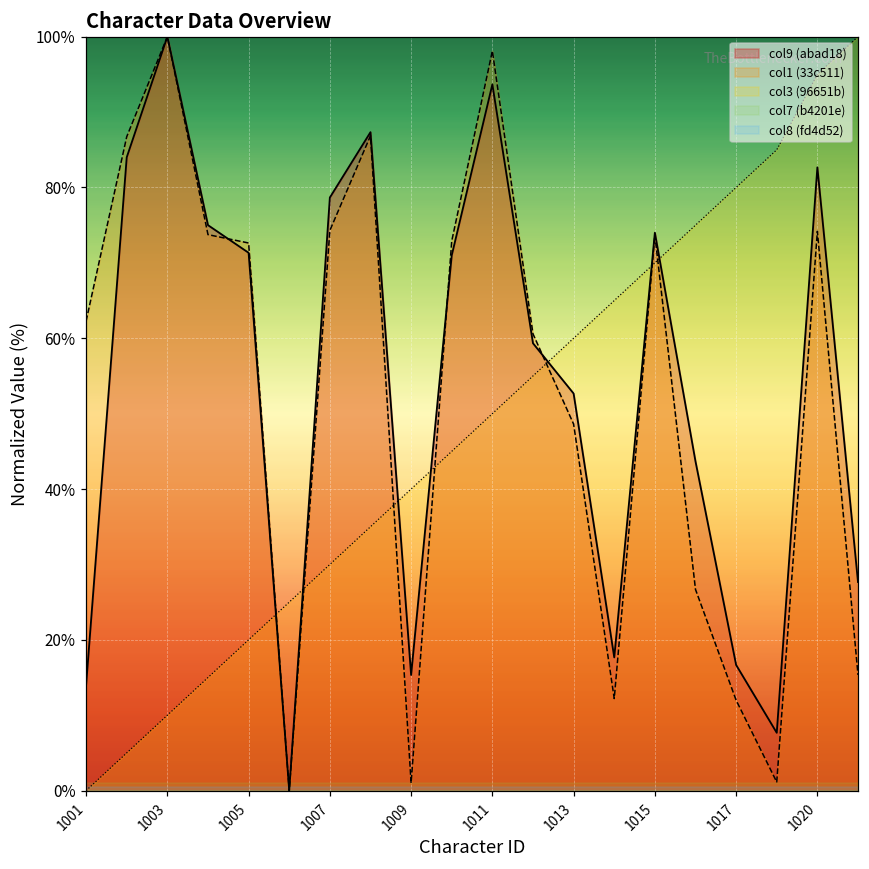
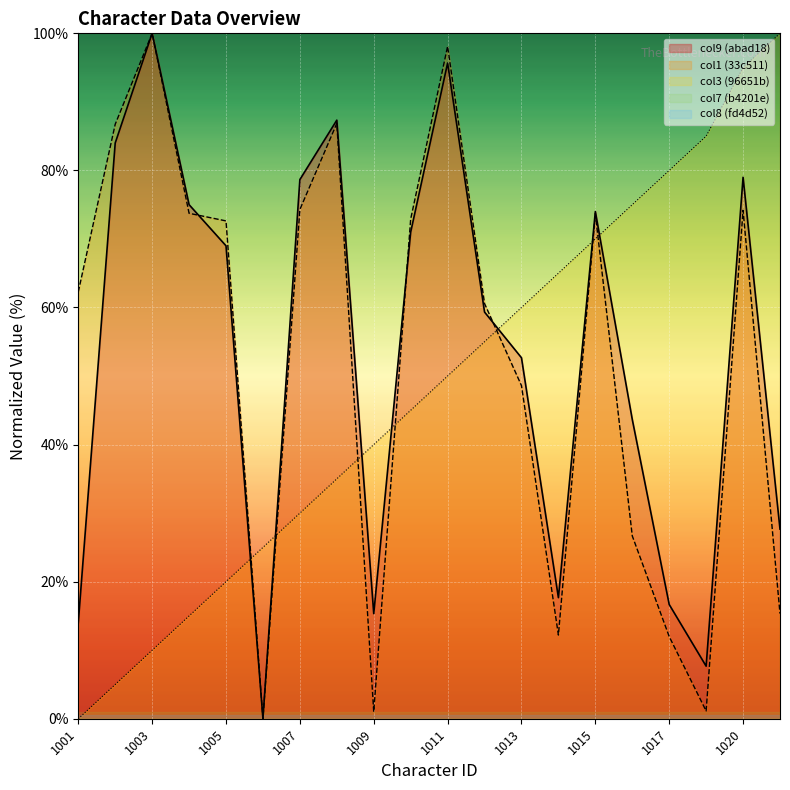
col9 (abad18), 1005: 71% -> 69%
col9 (abad18), 1011: 94% -> 96%
col9 (abad18), 1020: 83% -> 79%
